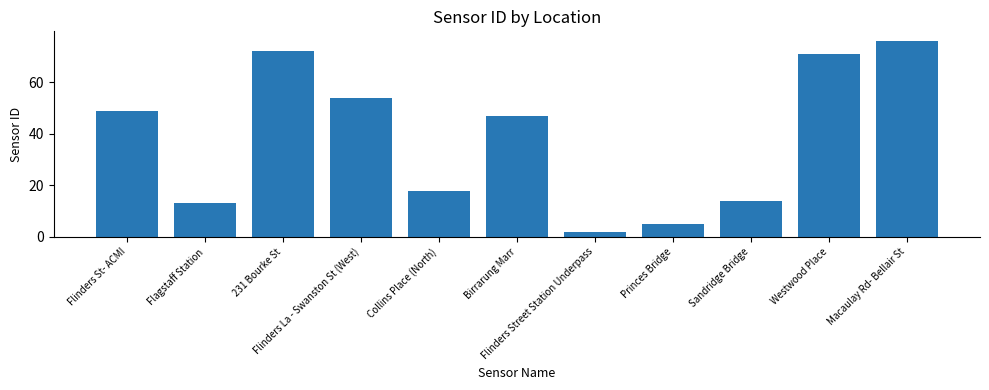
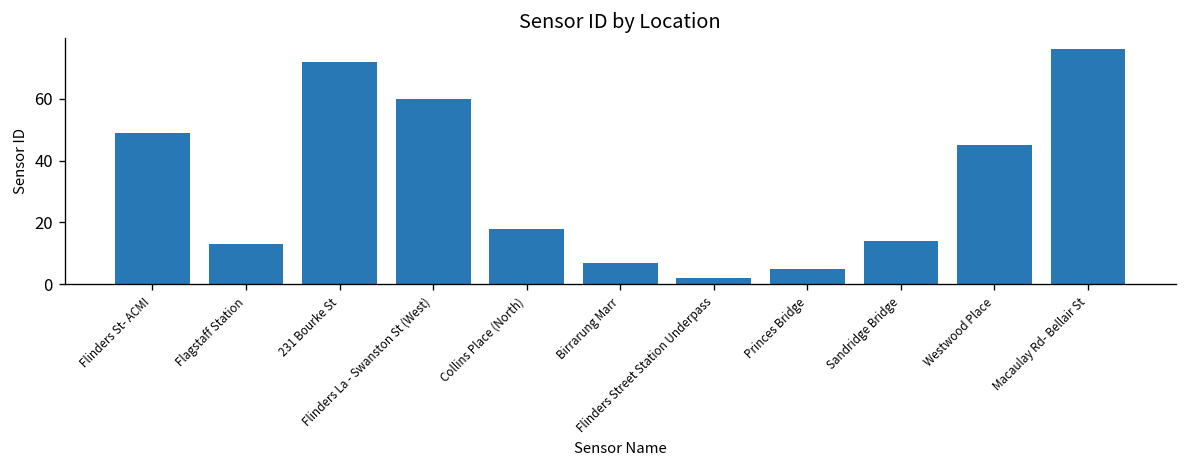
Flinders La - Swanston St (West): 54 -> 60
Birrarung Marr: 47 -> 7
Westwood Place: 71 -> 45
